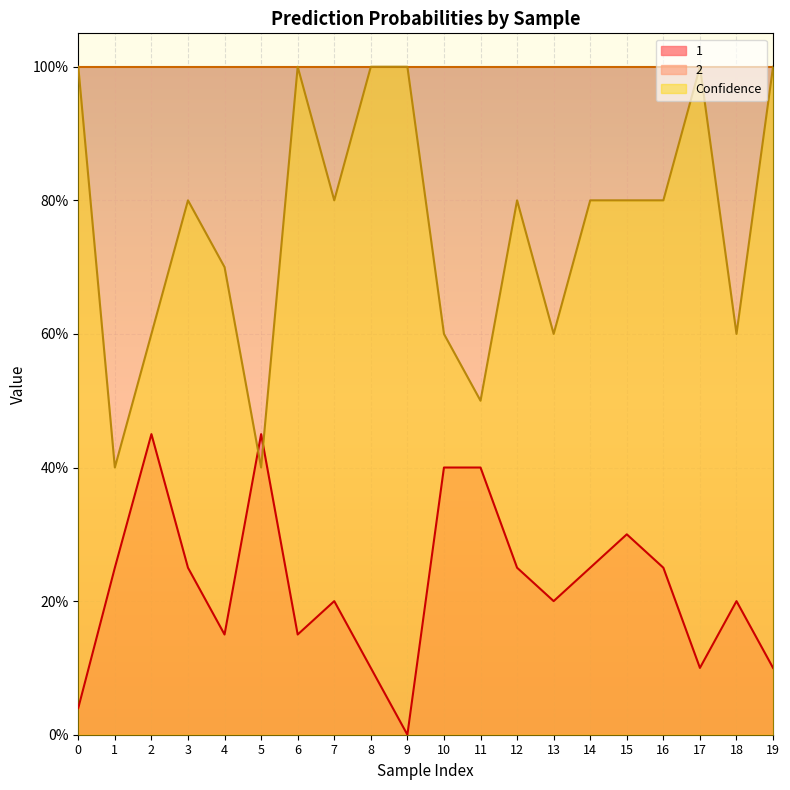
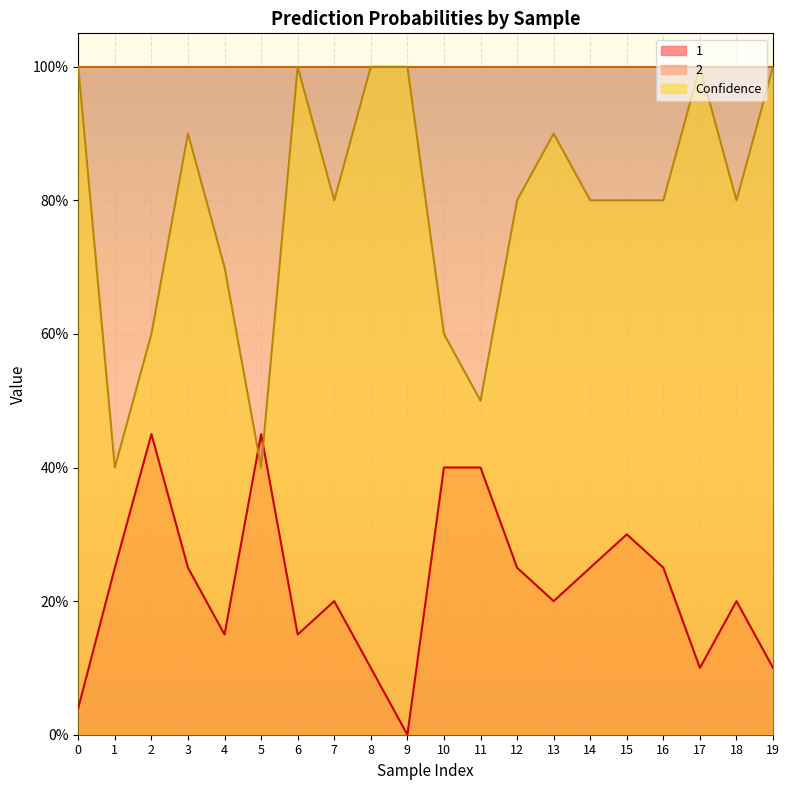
Confidence, 3: 80% -> 90%
Confidence, 13: 60% -> 90%
Confidence, 18: 60% -> 80%
